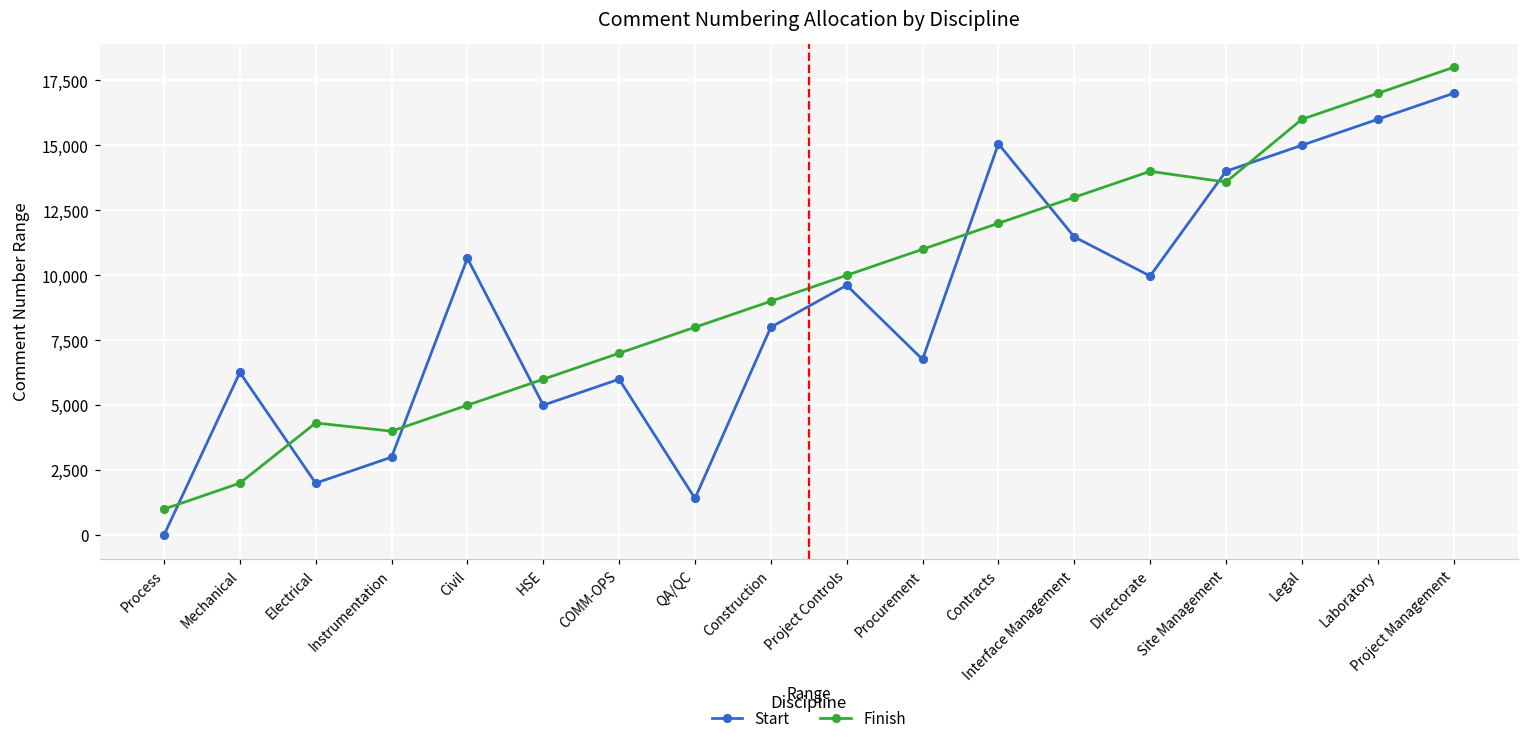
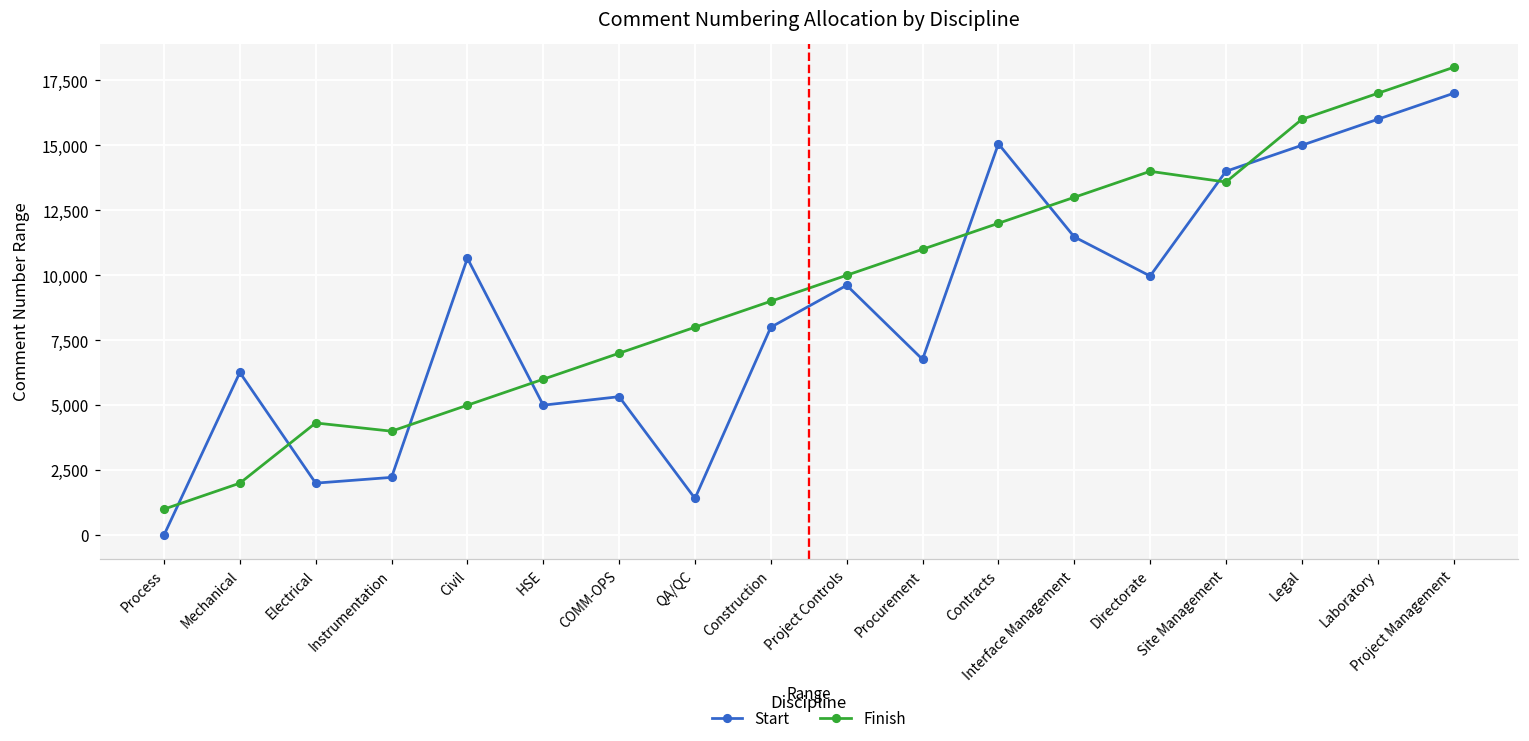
Start, Instrumentation: 3,000 -> 2,200
Start, COMM-OPS: 6,000 -> 5,300
